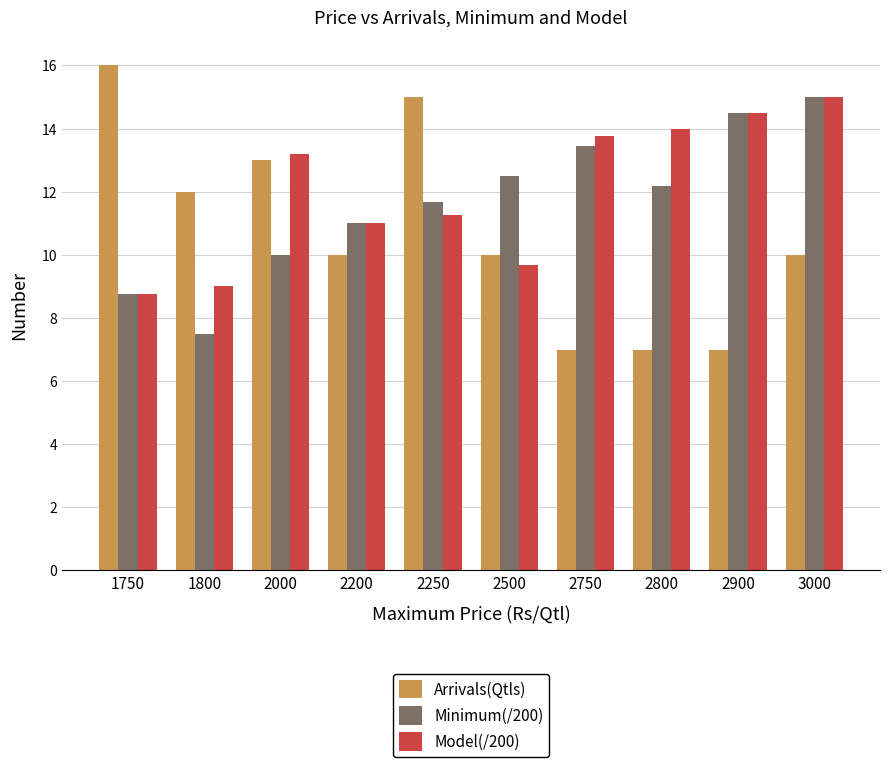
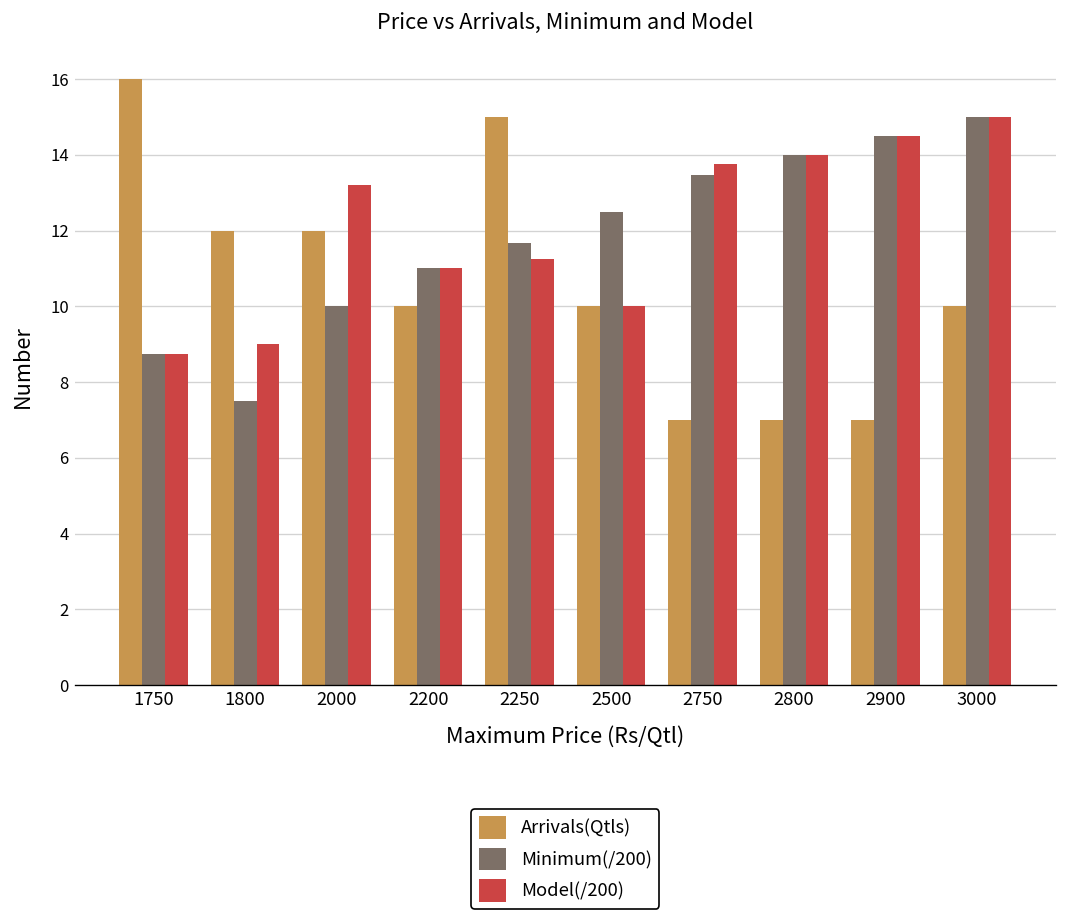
Arrivals(Qtls), 2000: 13 -> 12
Model(/200), 2500: 9.7 -> 10.0
Minimum(/200), 2800: 12.2 -> 14.0
